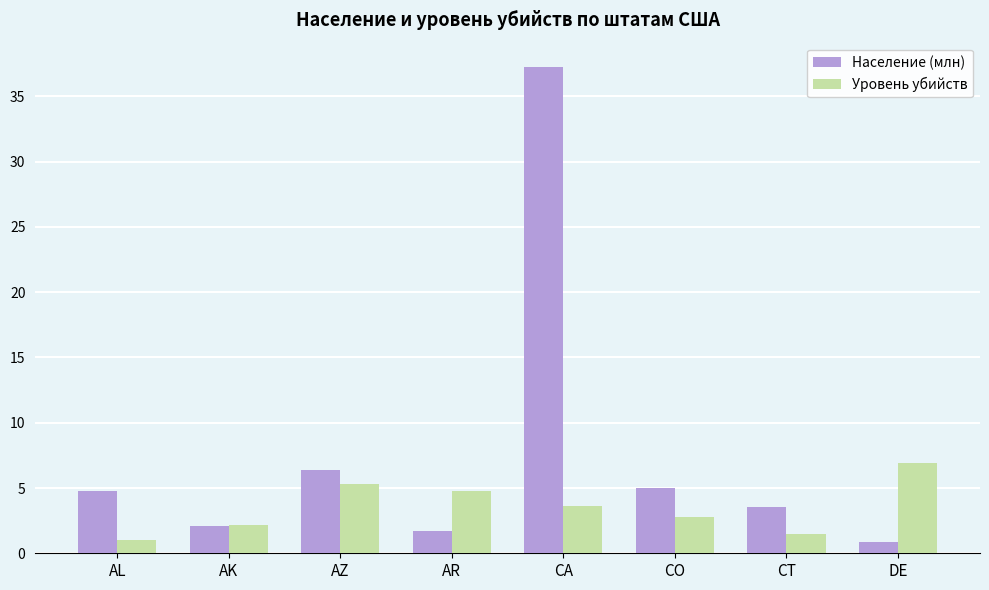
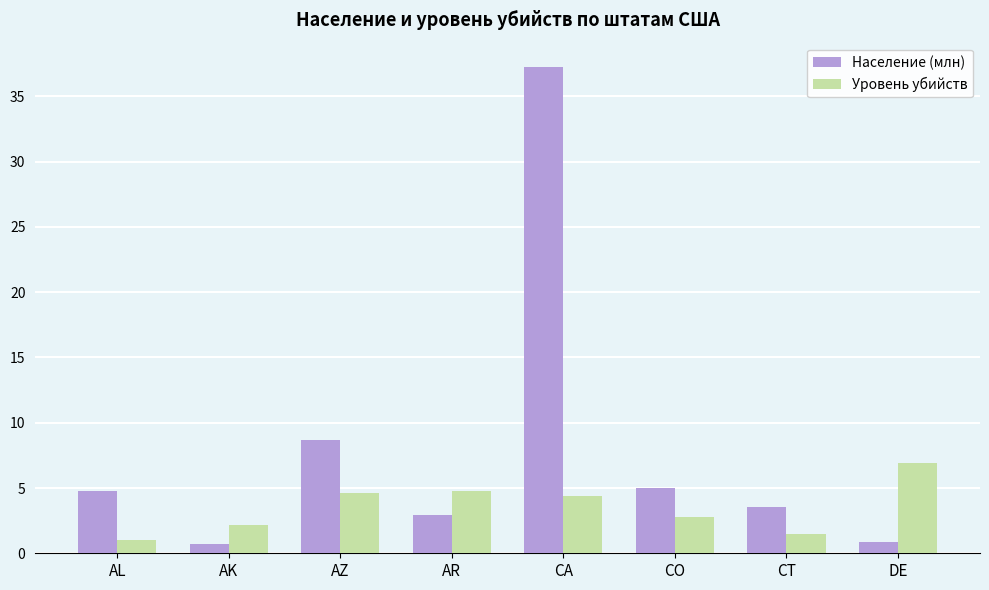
Население (млн), AK: 2.1 -> 0.7
Население (млн), AZ: 6.4 -> 8.7
Уровень убийств, AZ: 5.3 -> 4.6
Население (млн), AR: 1.7 -> 2.9
Уровень убийств, CA: 3.6 -> 4.4
